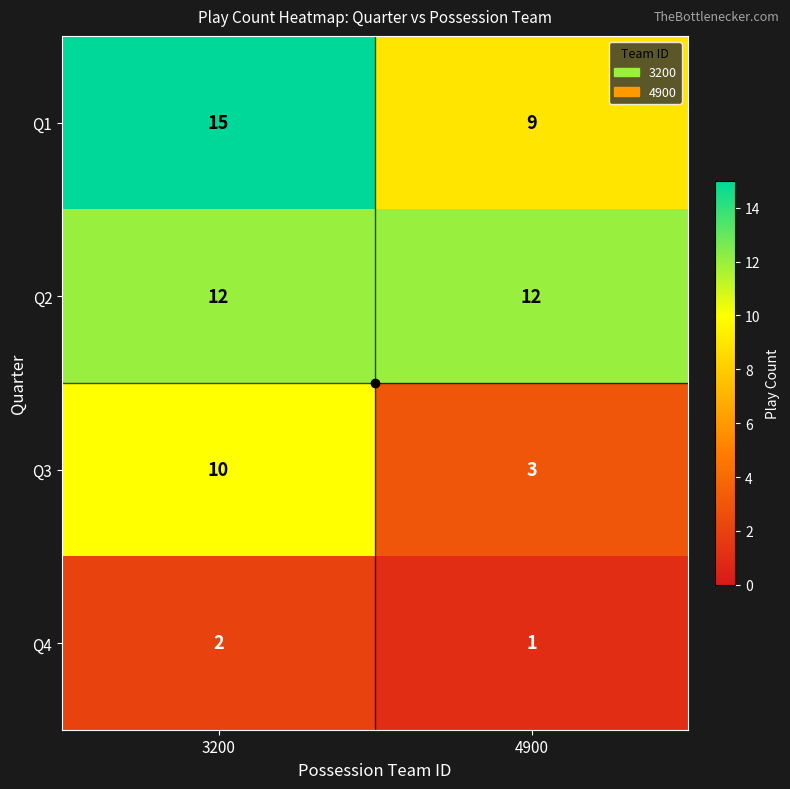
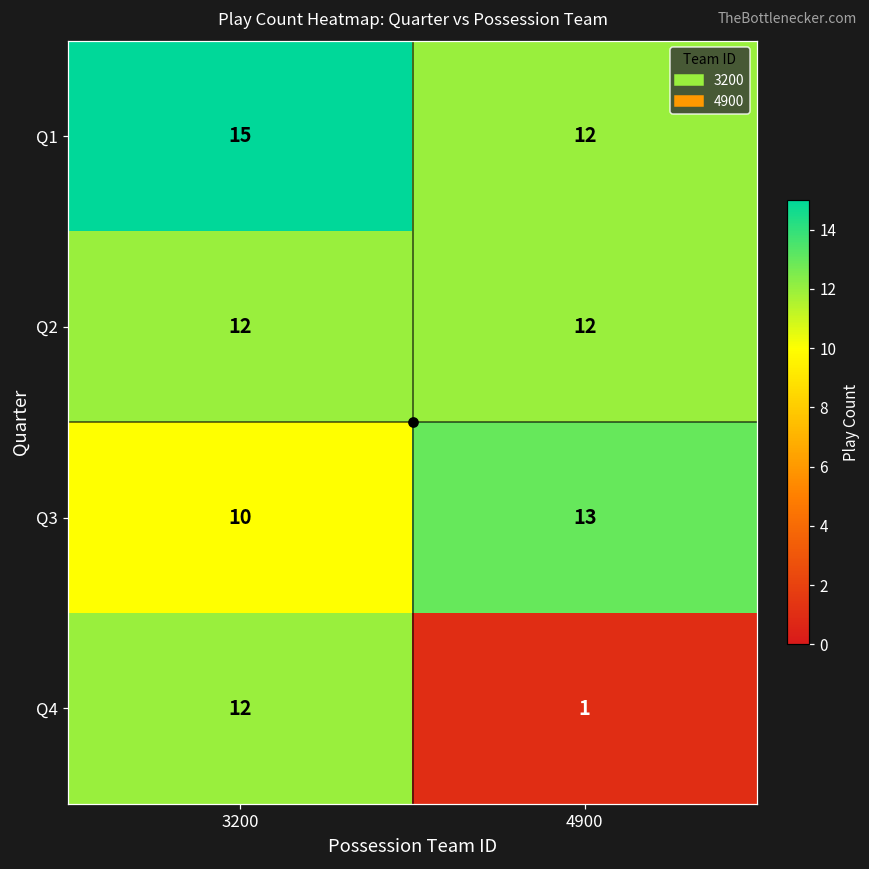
Q1, 4900: 9 -> 12
Q3, 4900: 3 -> 13
Q4, 3200: 2 -> 12
